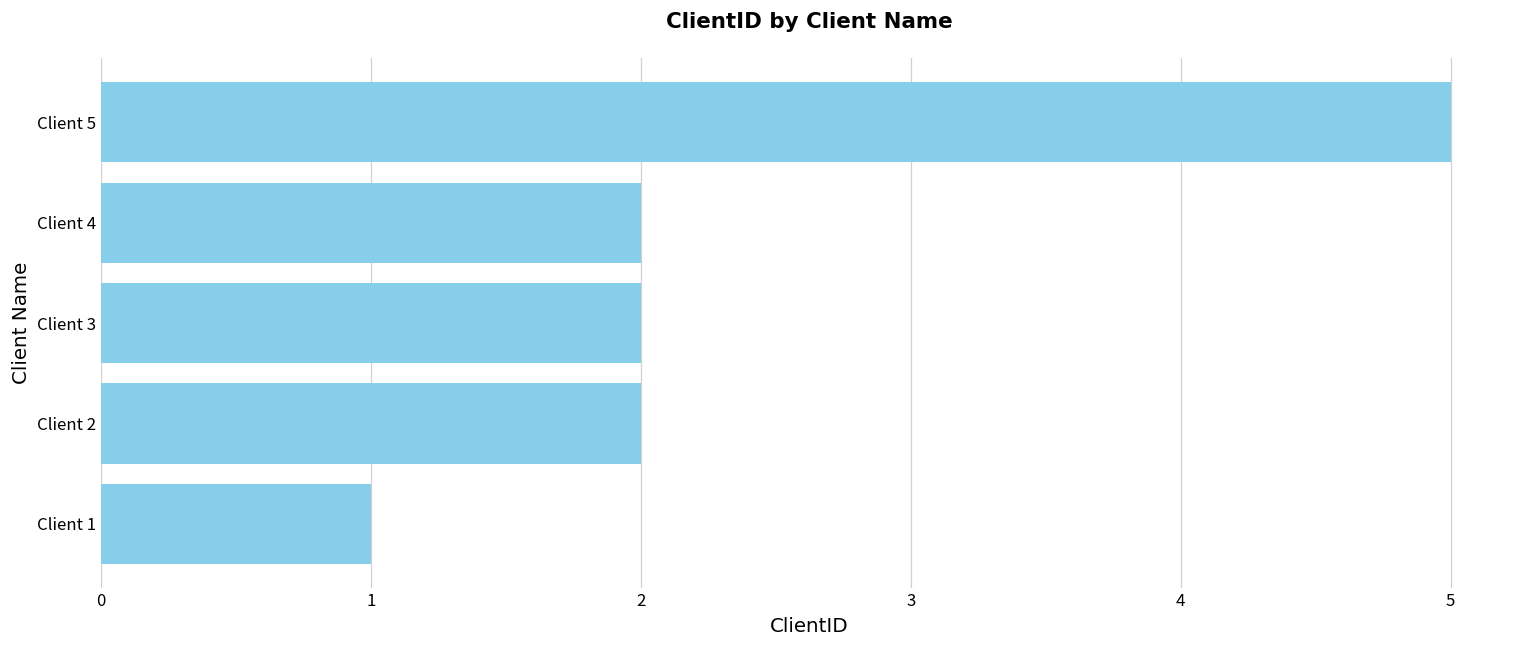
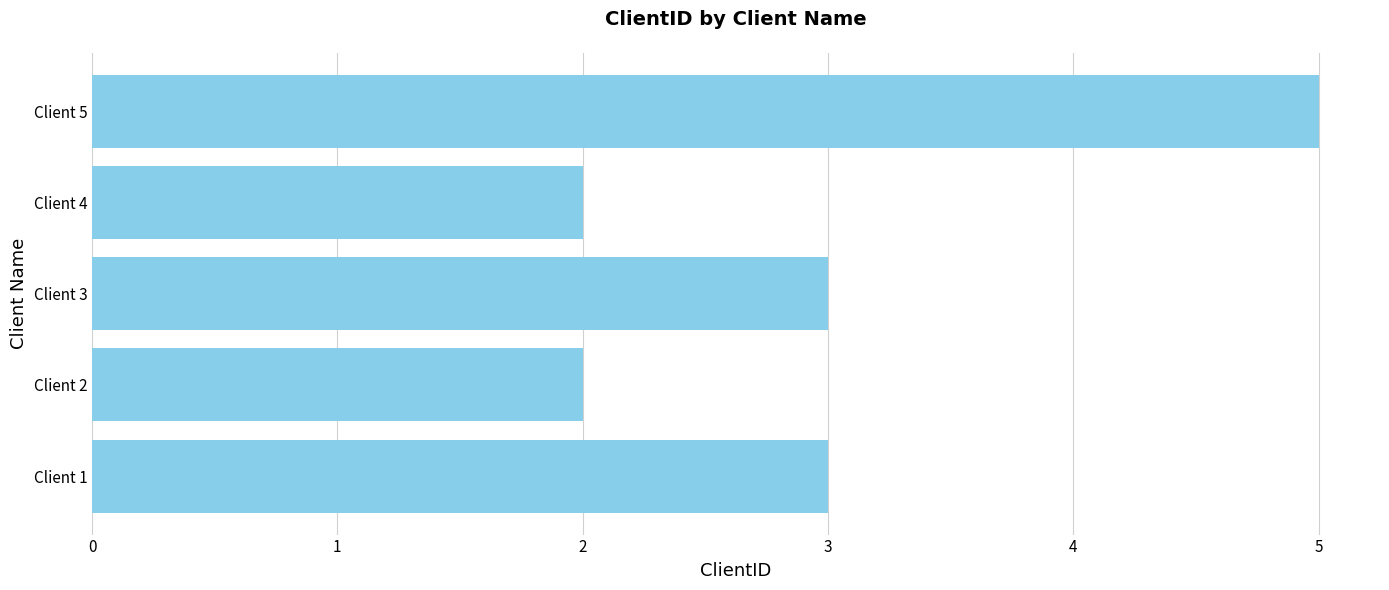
Client 3: 2 -> 3
Client 1: 1 -> 3
